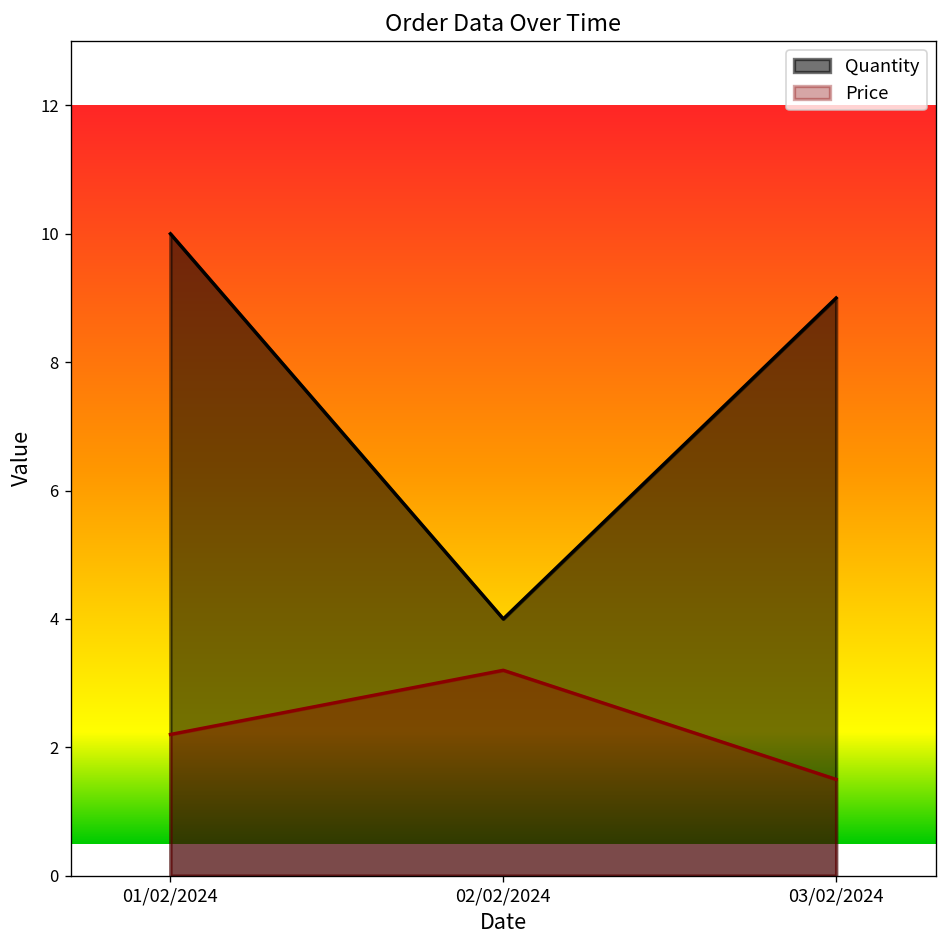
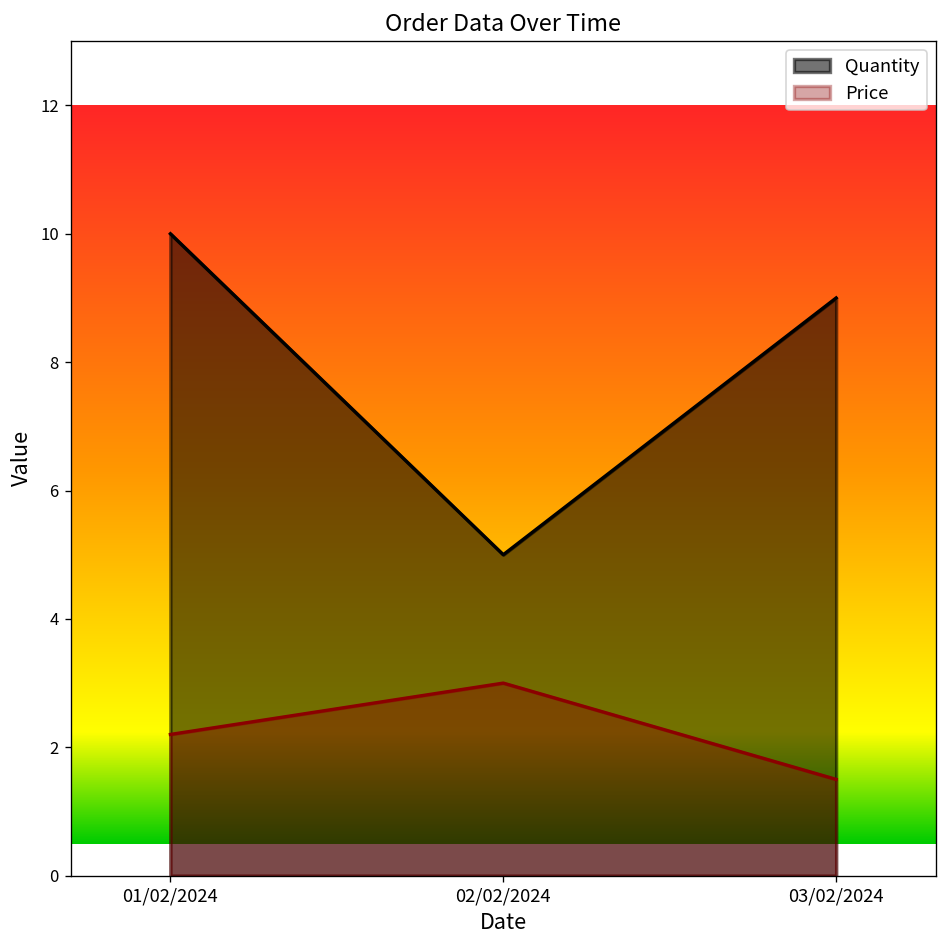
Quantity, 02/02/2024: 4 -> 5
Price, 02/02/2024: 3.2 -> 3.0
